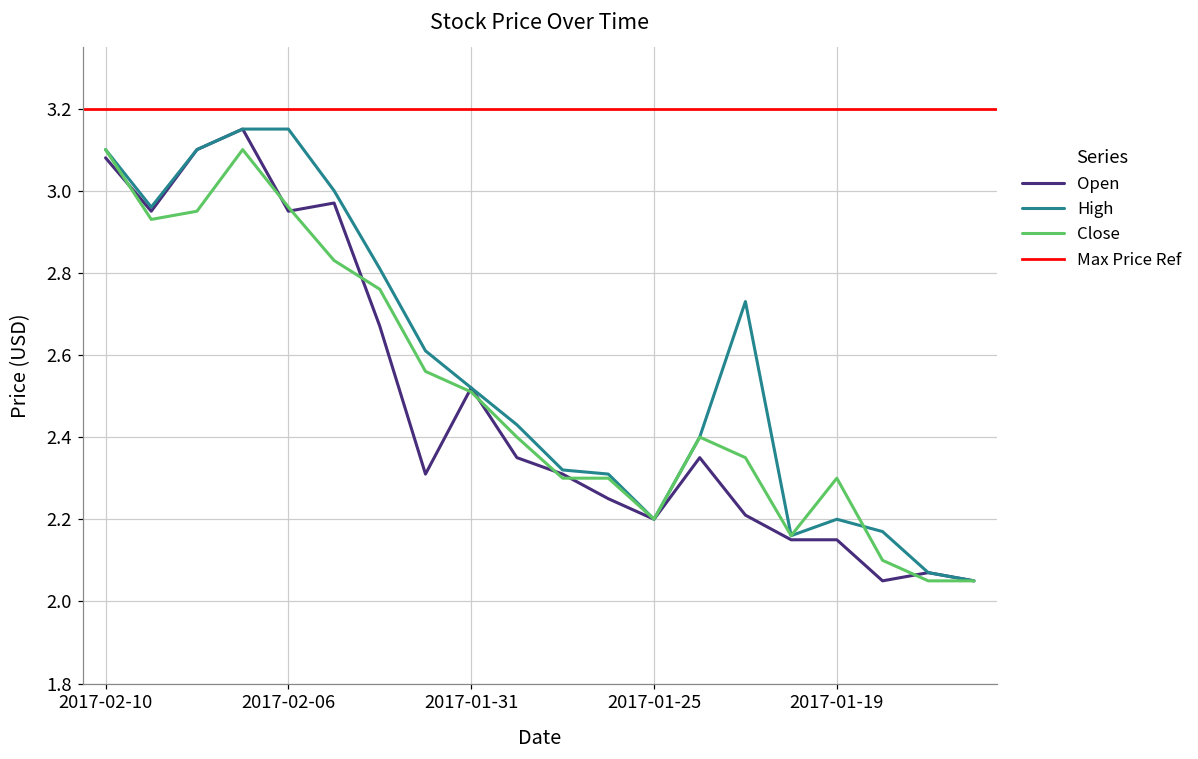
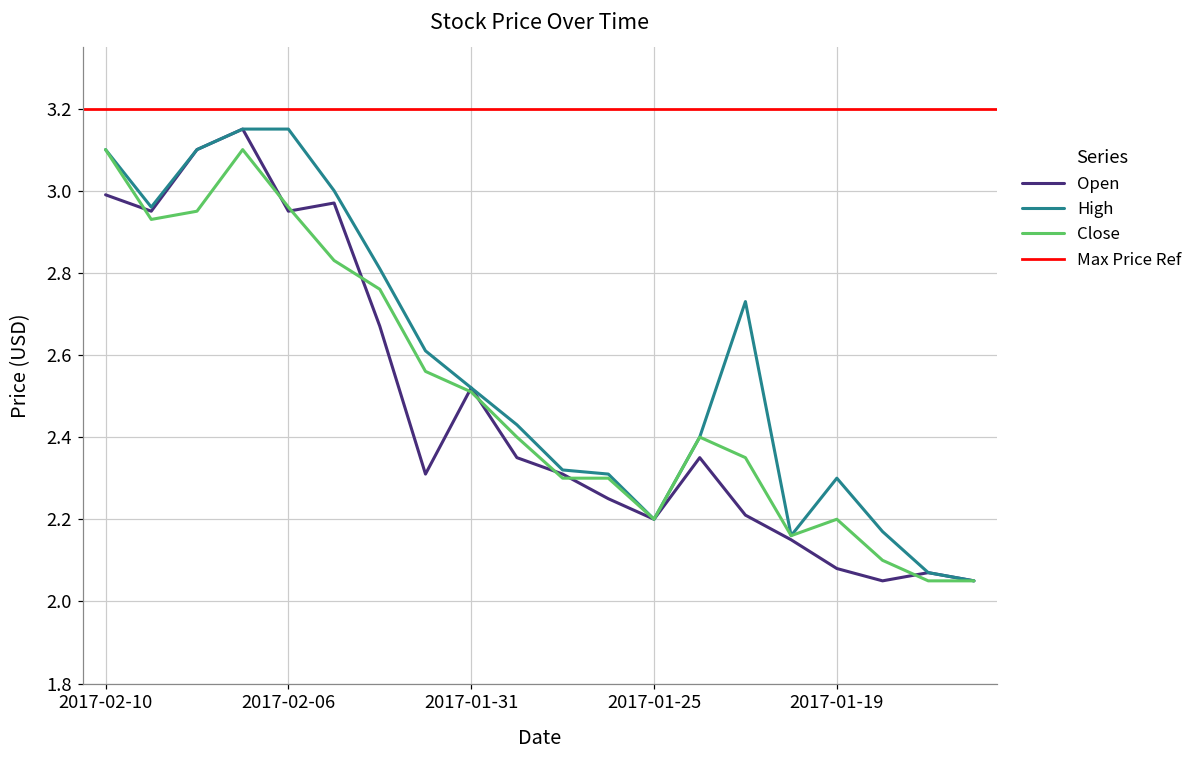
Open, 2017-02-10: 3.08 -> 2.99
Open, 2017-01-19: 2.15 -> 2.08
High, 2017-01-19: 2.2 -> 2.3
Close, 2017-01-19: 2.3 -> 2.2
